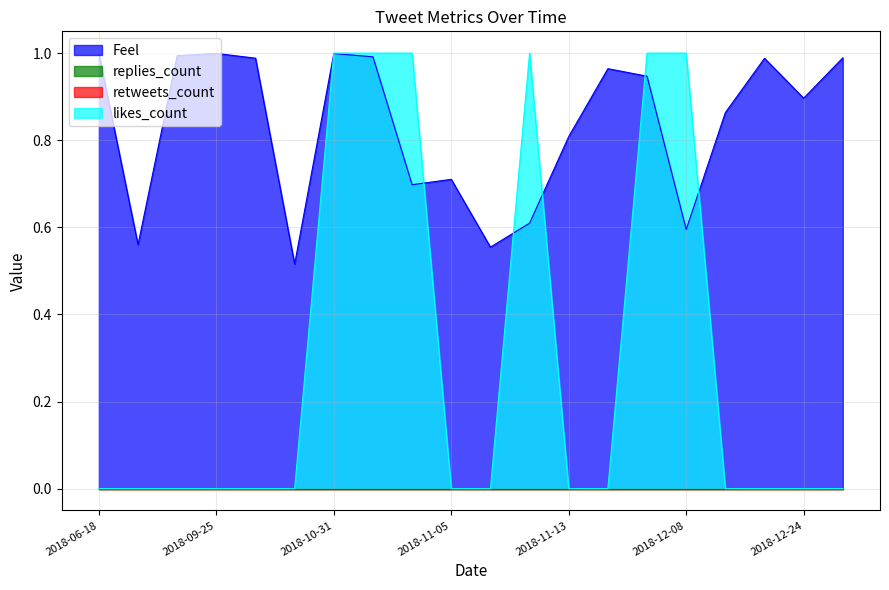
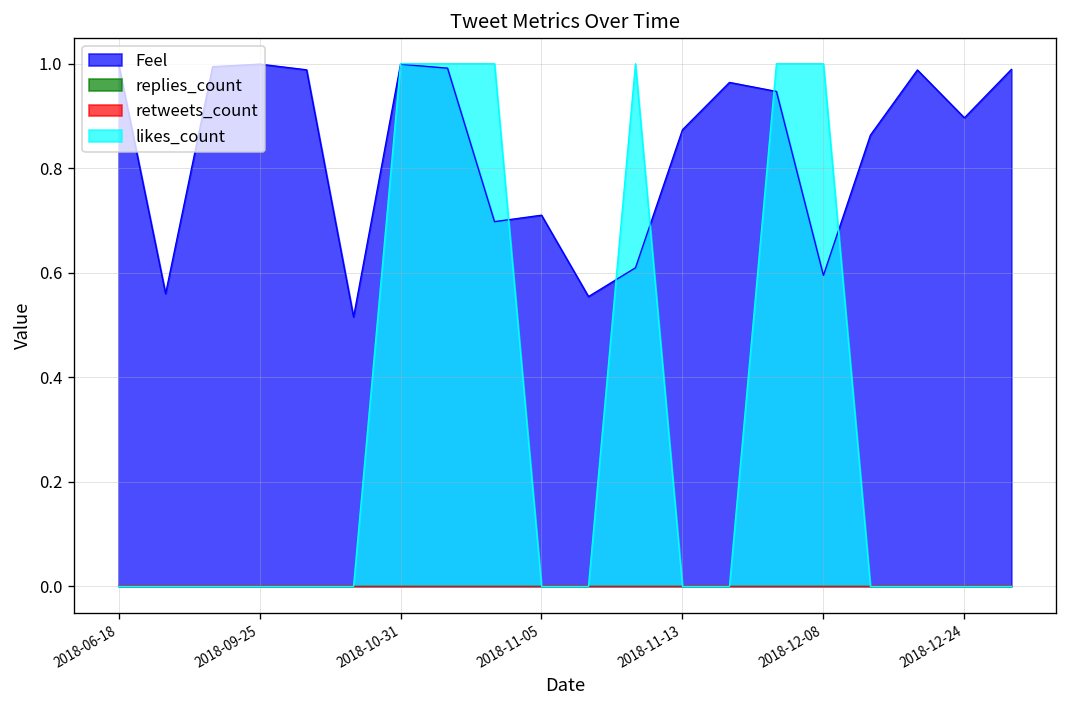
Feel, 2018-11-13: 0.81 -> 0.87
